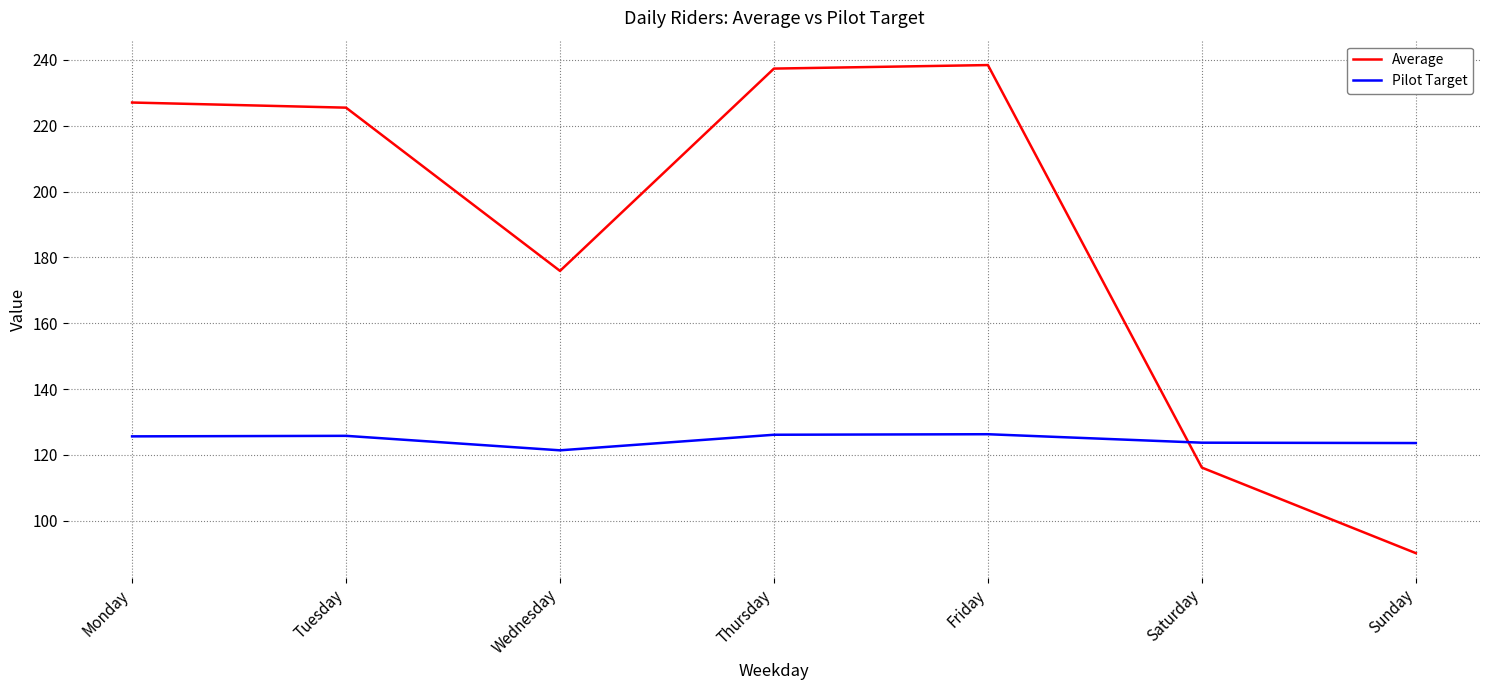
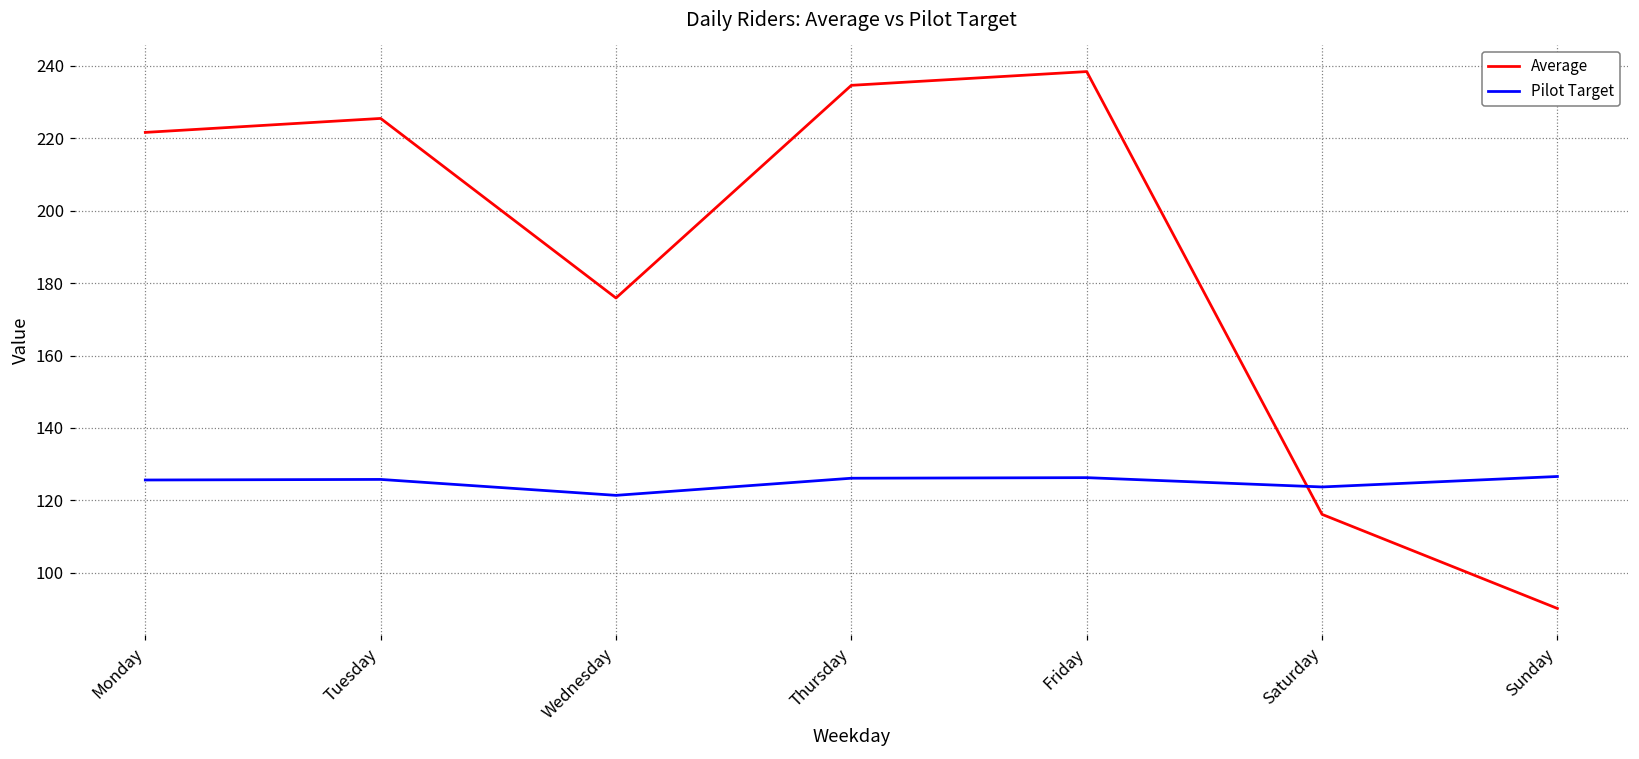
Average, Monday: 227 -> 222
Average, Thursday: 237 -> 235
Pilot Target, Sunday: 124 -> 127
